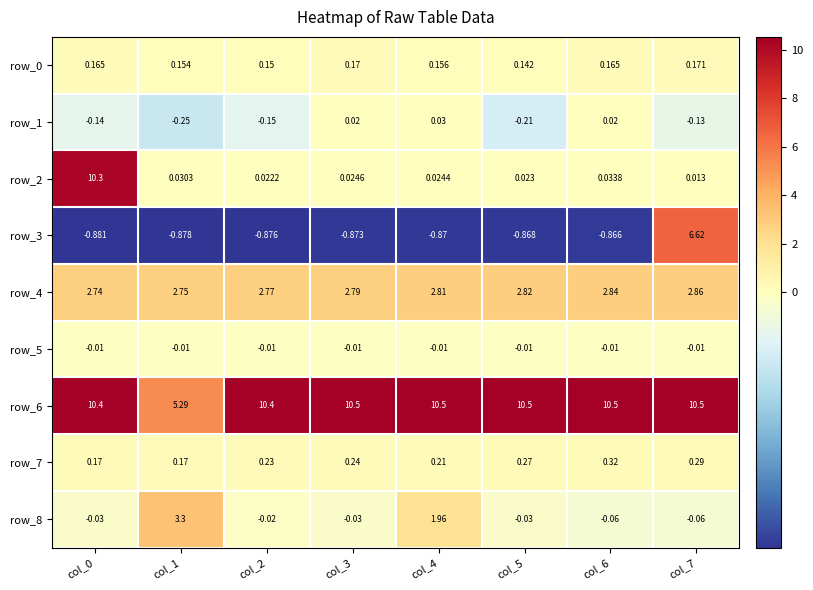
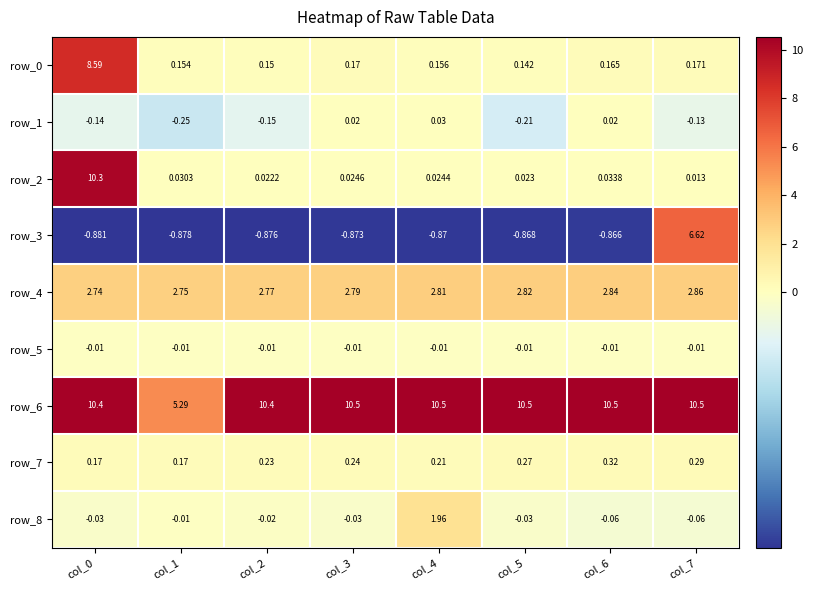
row_0, col_0: 0.165 -> 8.59
row_8, col_1: 3.3 -> -0.01
